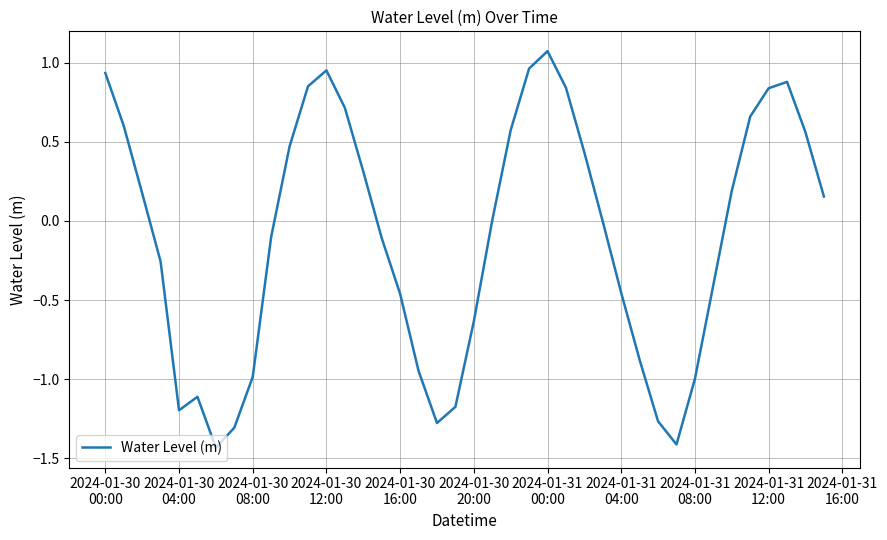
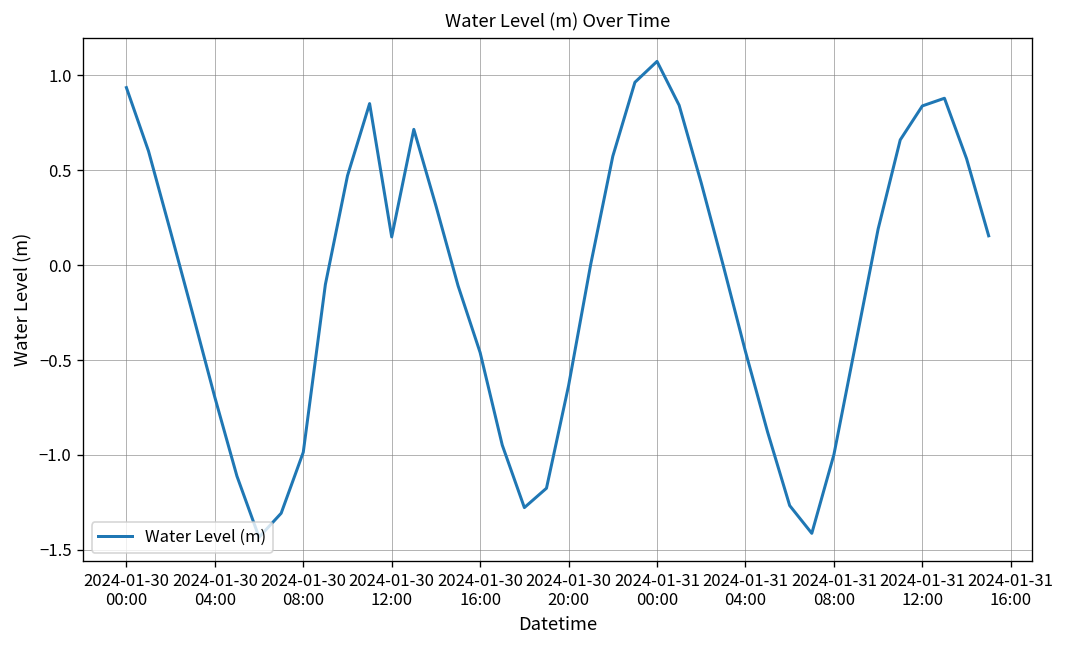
2024-01-30 04:00: -1.20 -> -0.70
2024-01-30 12:00: 0.95 -> 0.15
